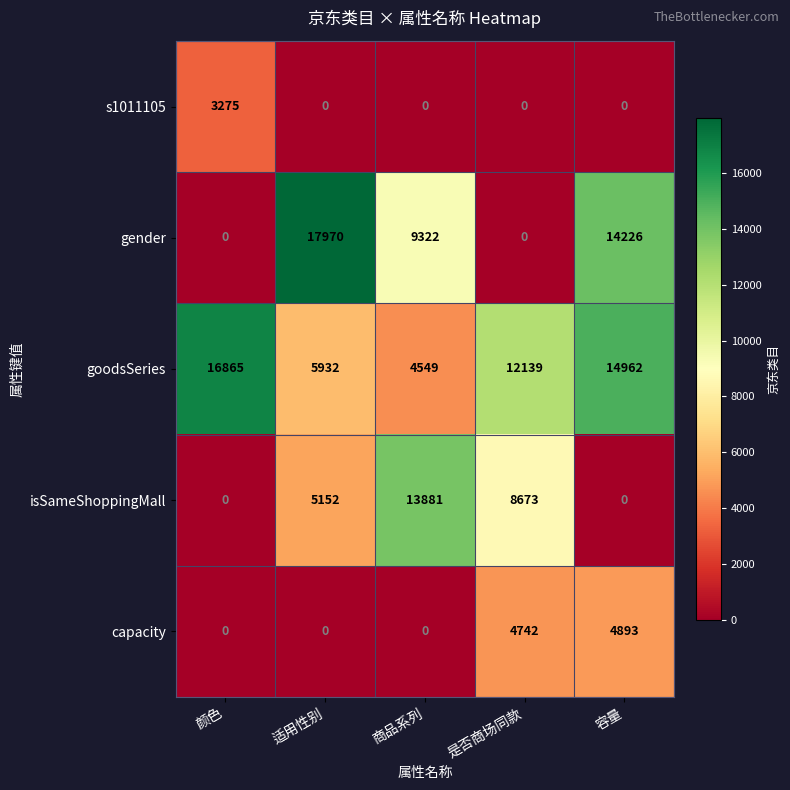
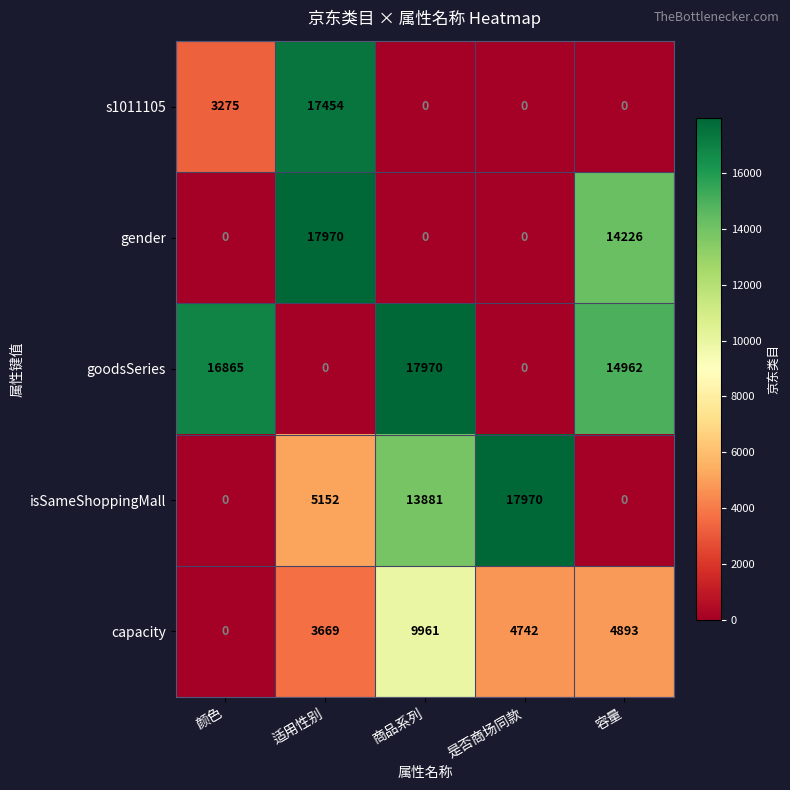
s1011105, 适用性别: 0 -> 17454
gender, 商品系列: 9322 -> 0
goodsSeries, 适用性别: 5932 -> 0
goodsSeries, 商品系列: 4549 -> 17970
goodsSeries, 是否商场同款: 12139 -> 0
isSameShoppingMall, 是否商场同款: 8673 -> 17970
capacity, 适用性别: 0 -> 3669
capacity, 商品系列: 0 -> 9961
